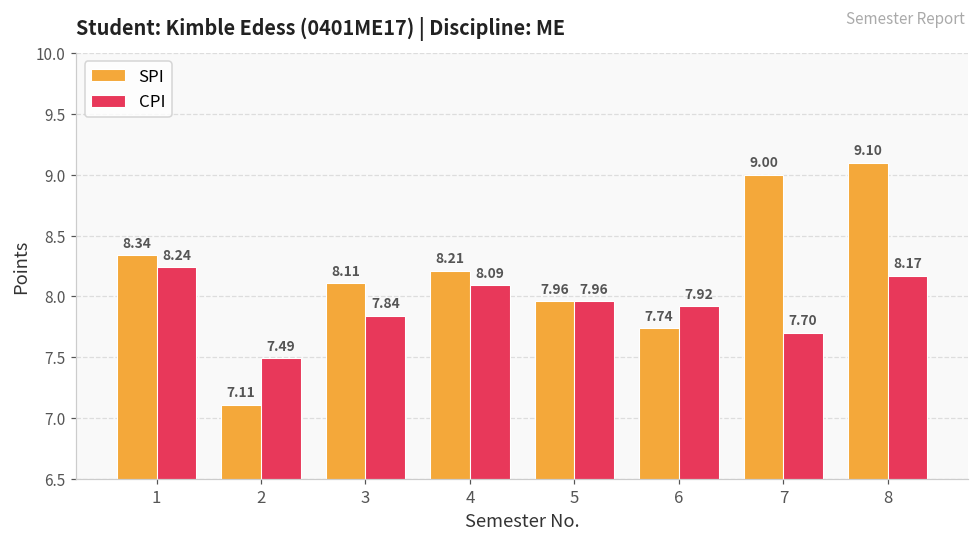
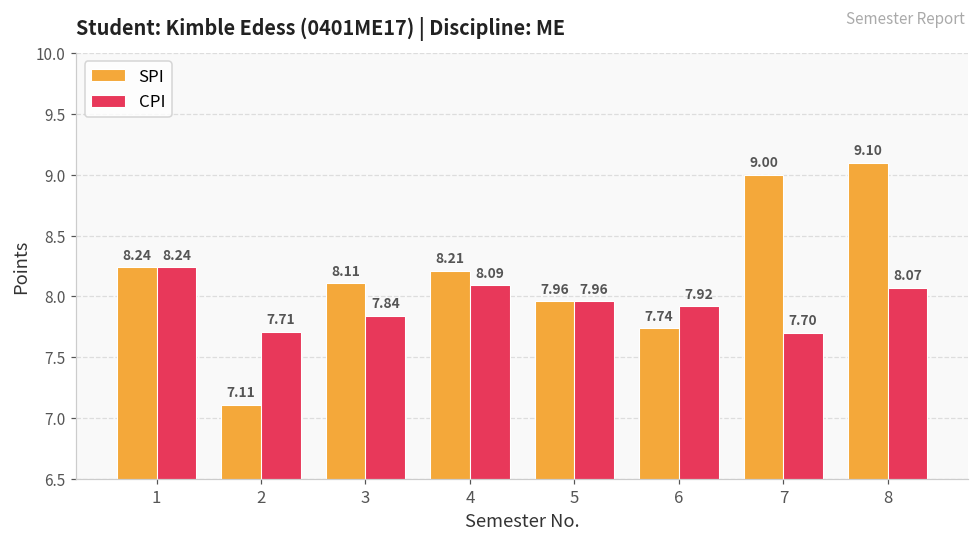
SPI, 1: 8.34 -> 8.24
CPI, 2: 7.49 -> 7.71
CPI, 8: 8.17 -> 8.07
